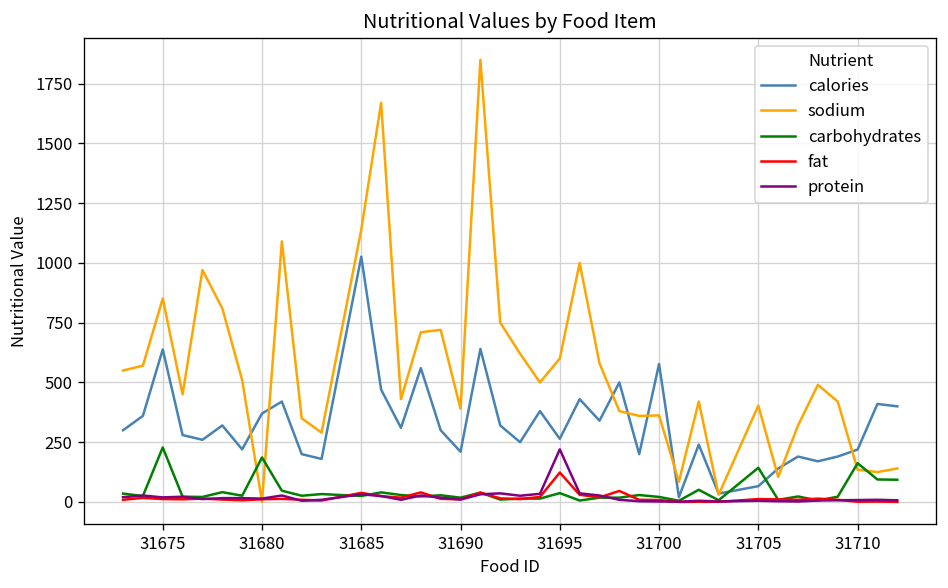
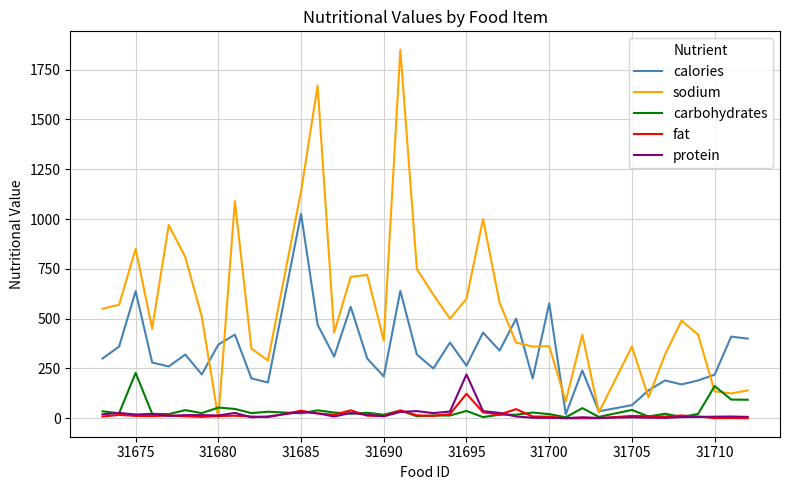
carbohydrates, 31680: 190 -> 50
sodium, 31705: 400 -> 360
carbohydrates, 31705: 140 -> 40
